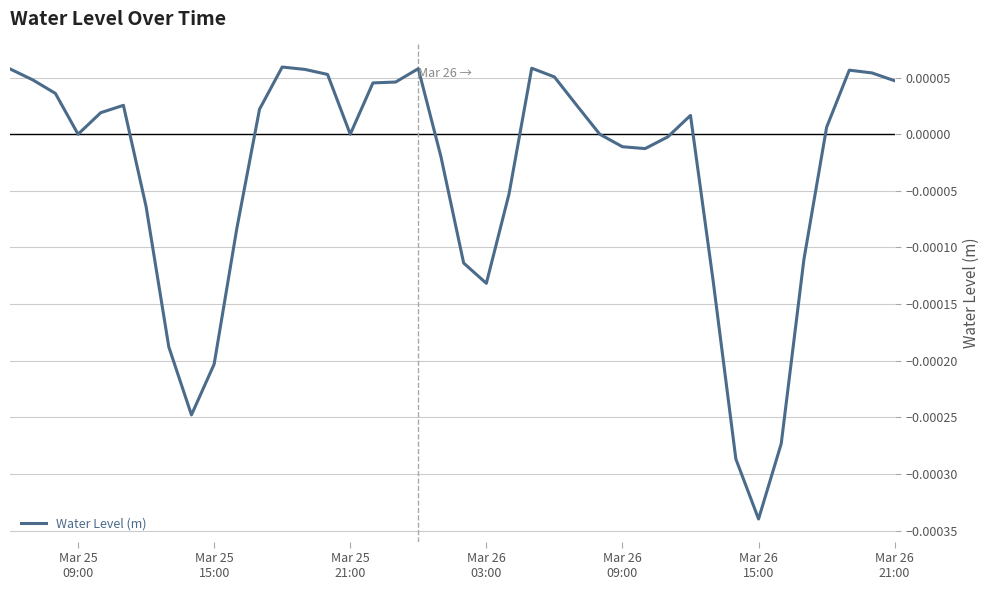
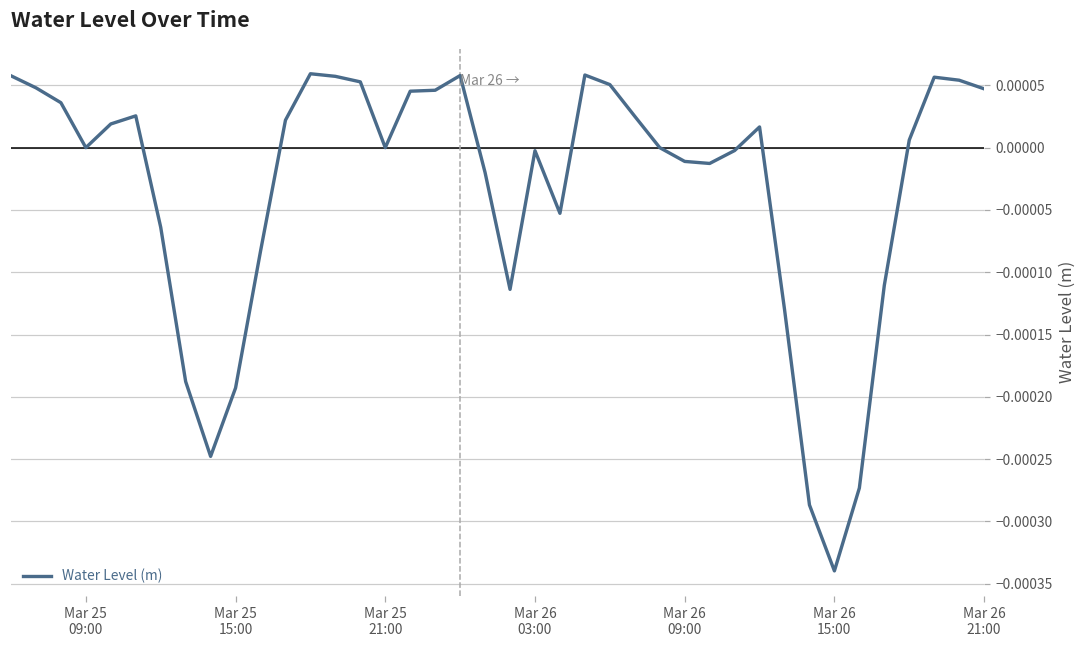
Mar 25 15:00: -0.000203 -> -0.000193
Mar 26 03:00: -0.000132 -> -0.000002
